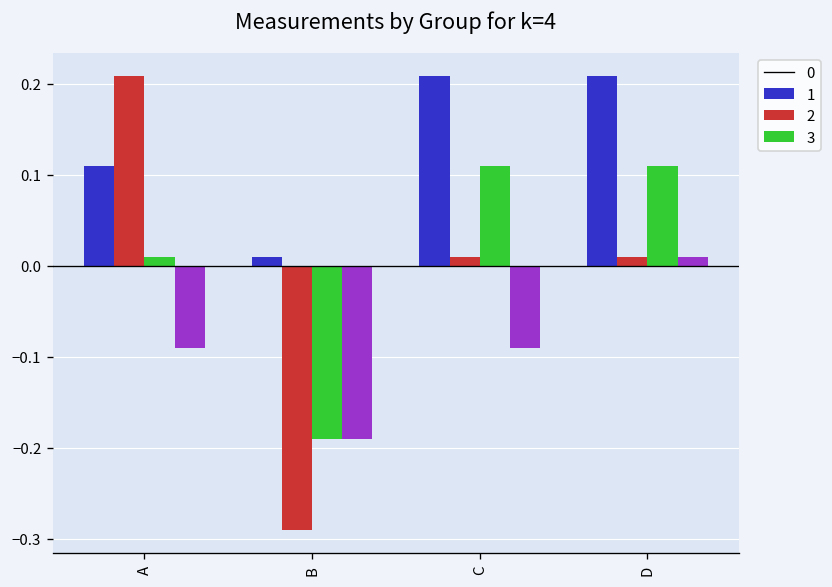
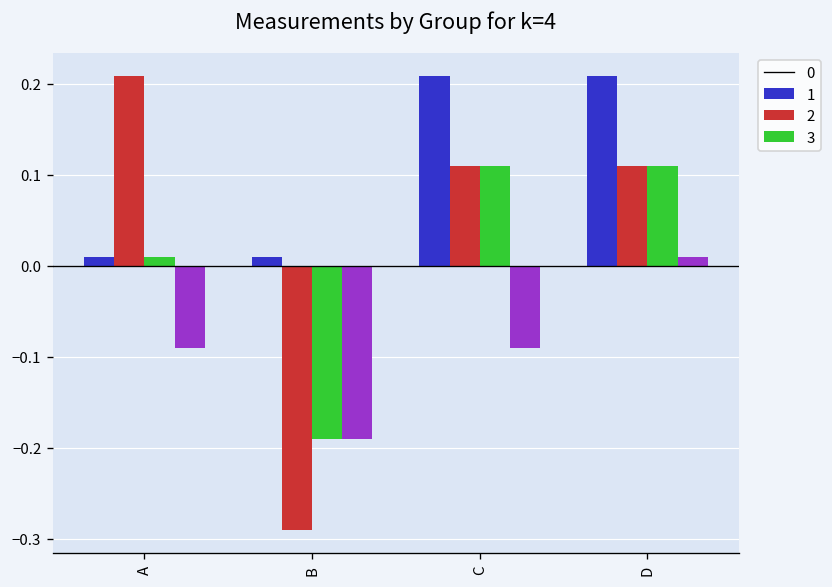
1, A: 0.11 -> 0.01
2, C: 0.01 -> 0.11
2, D: 0.01 -> 0.11
